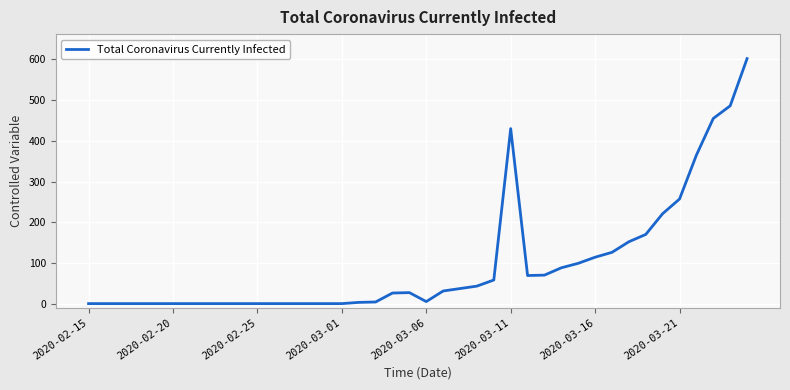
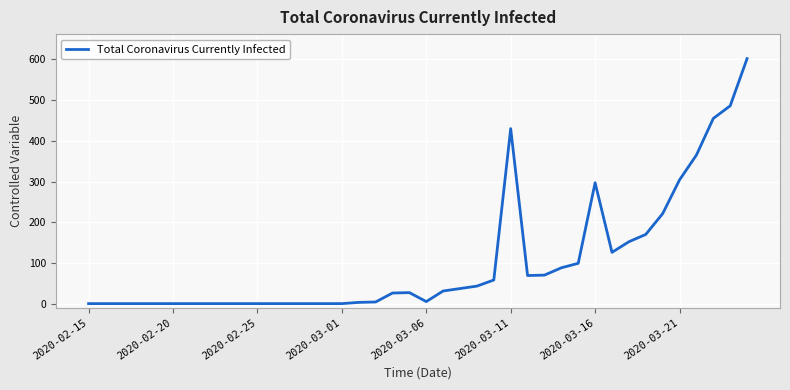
2020-03-16: 110 -> 300
2020-03-21: 260 -> 300
